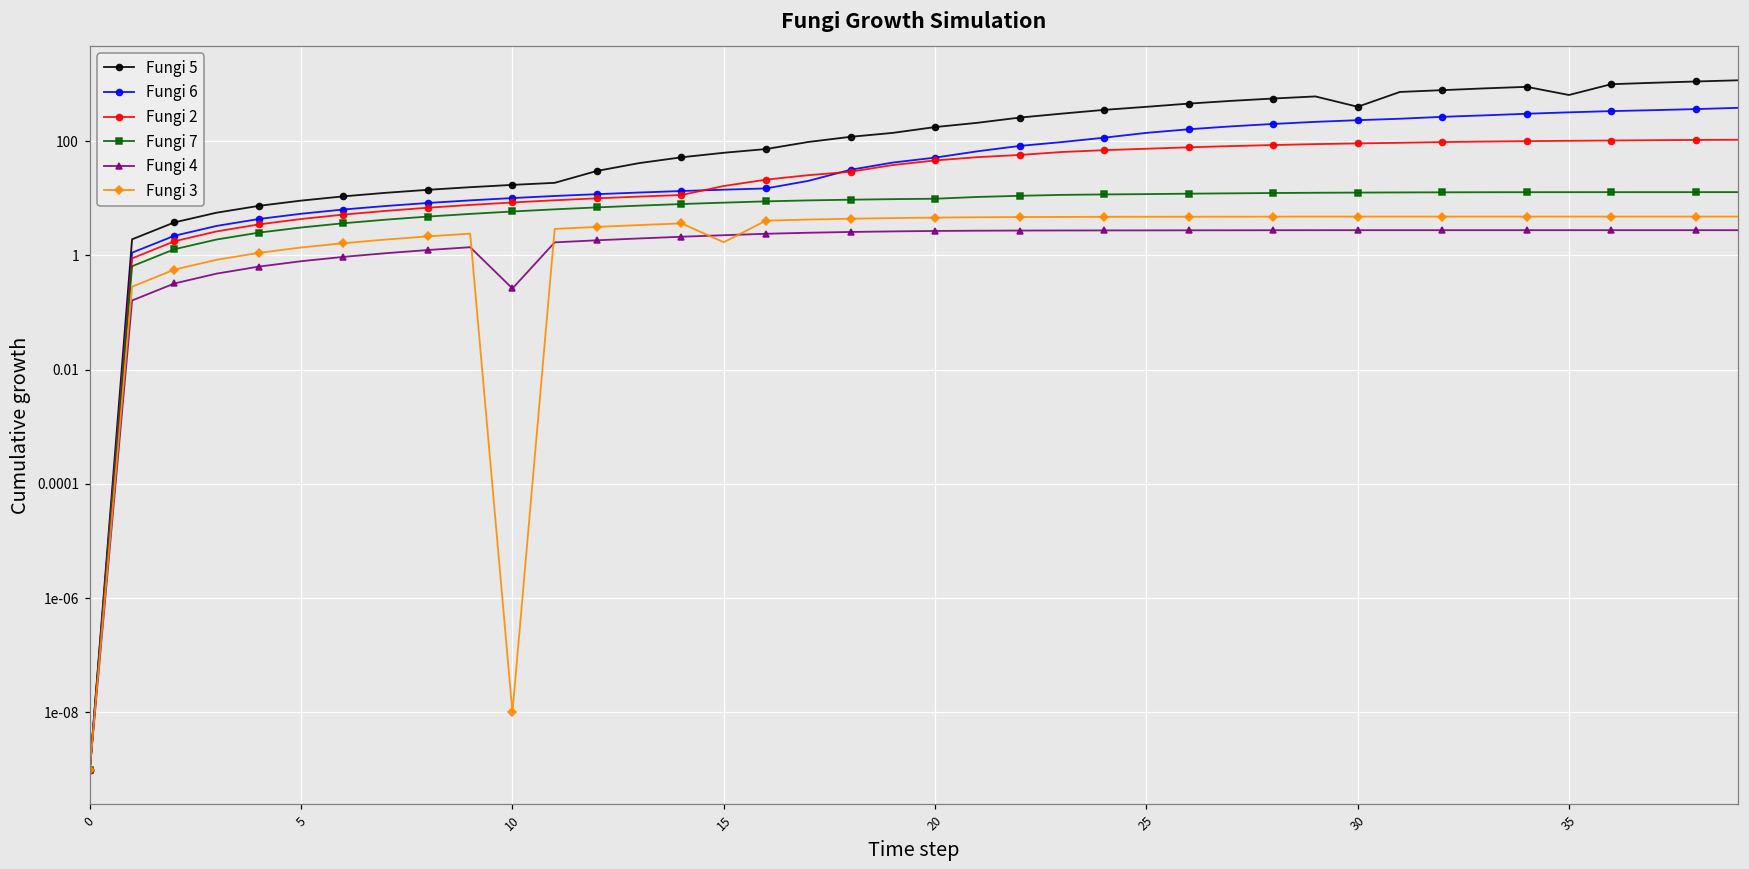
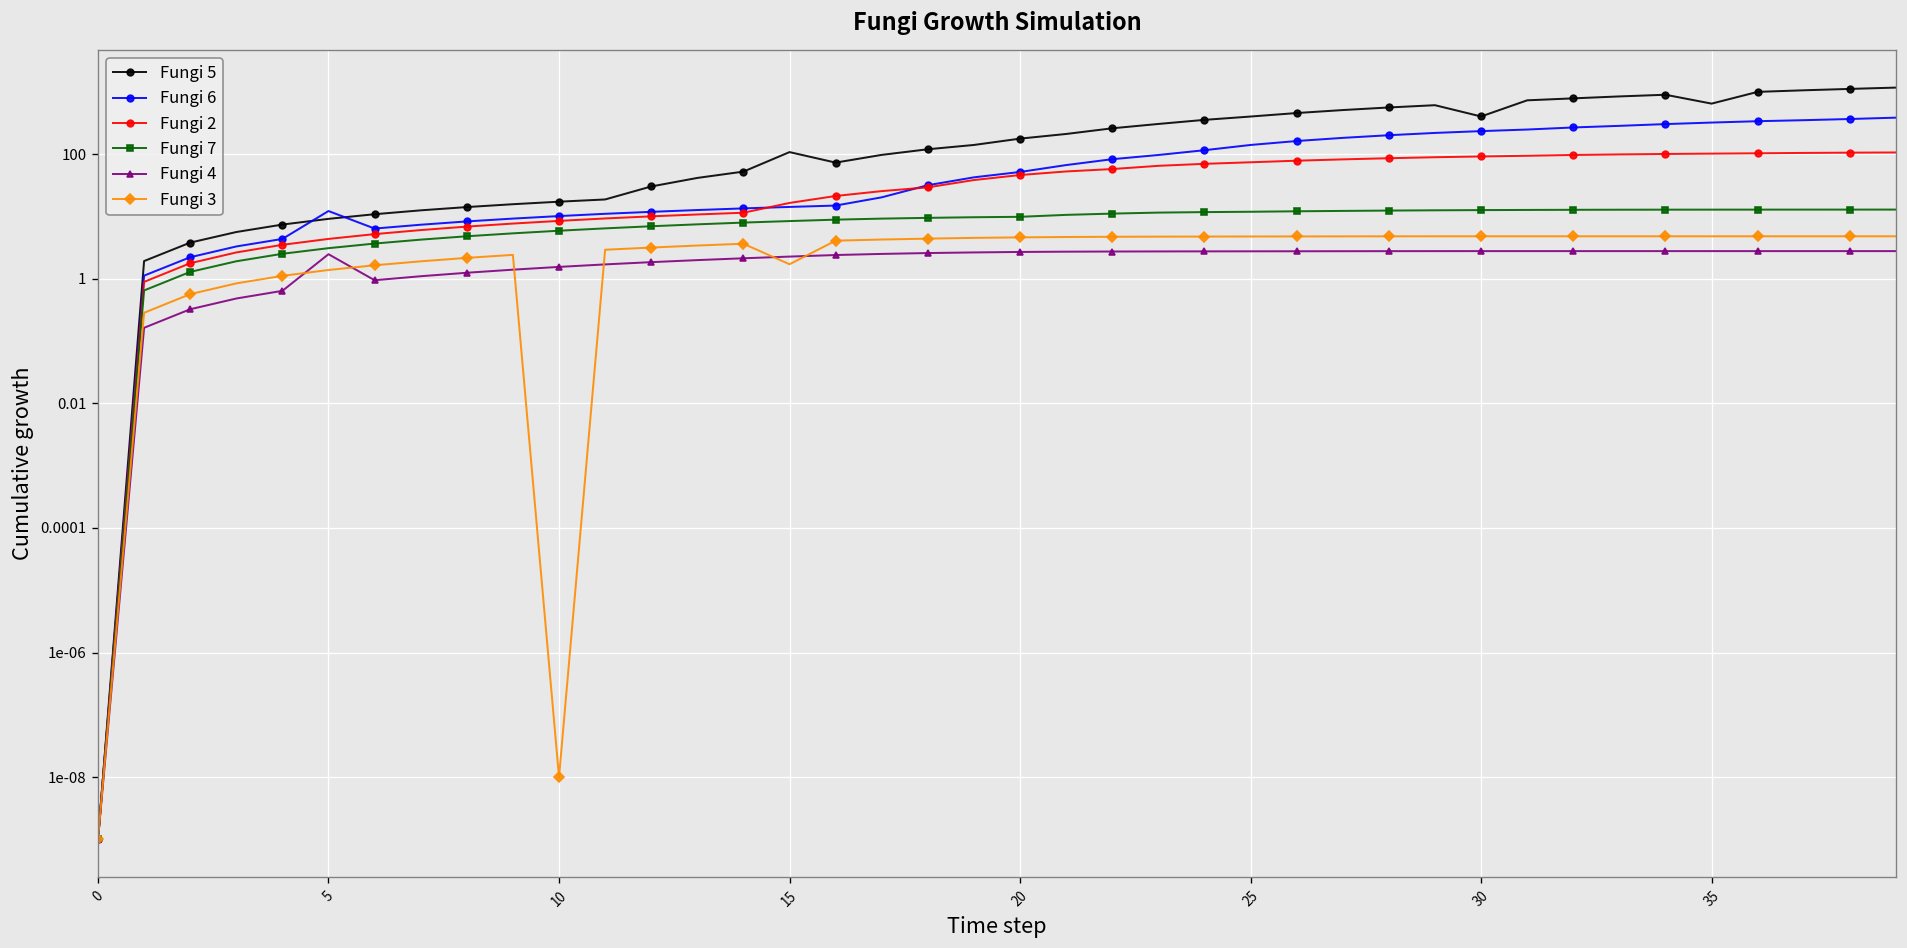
Fungi 6, 5: 5 -> 12
Fungi 4, 5: 0.8 -> 2
Fungi 4, 10: 0.3 -> 1.5
Fungi 5, 15: 60 -> 110
